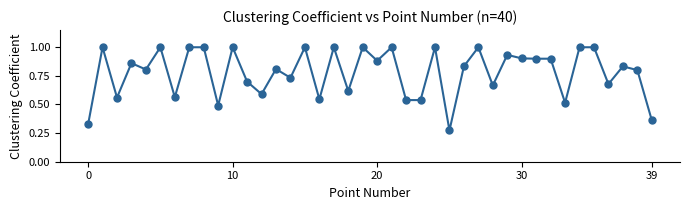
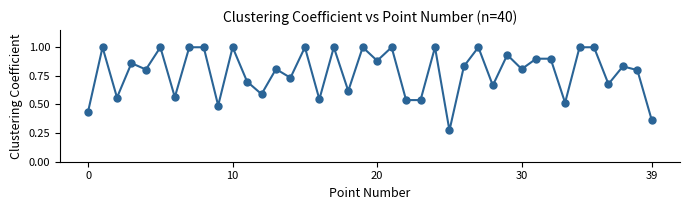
0: 0.33 -> 0.44
30: 0.90 -> 0.81
